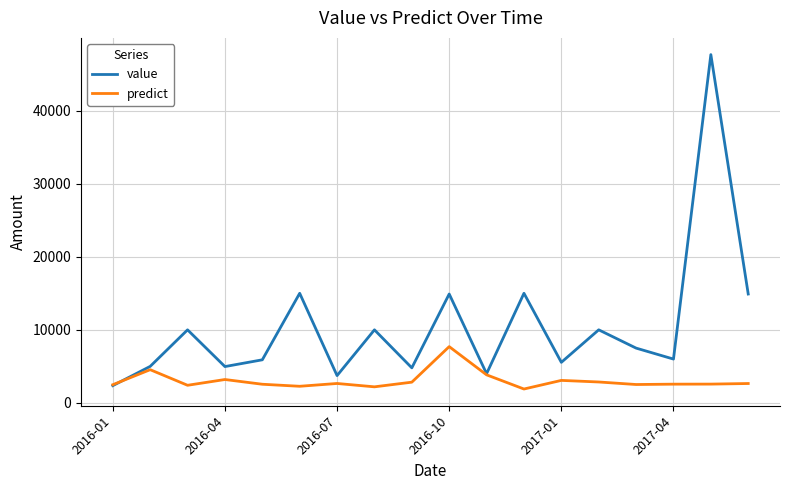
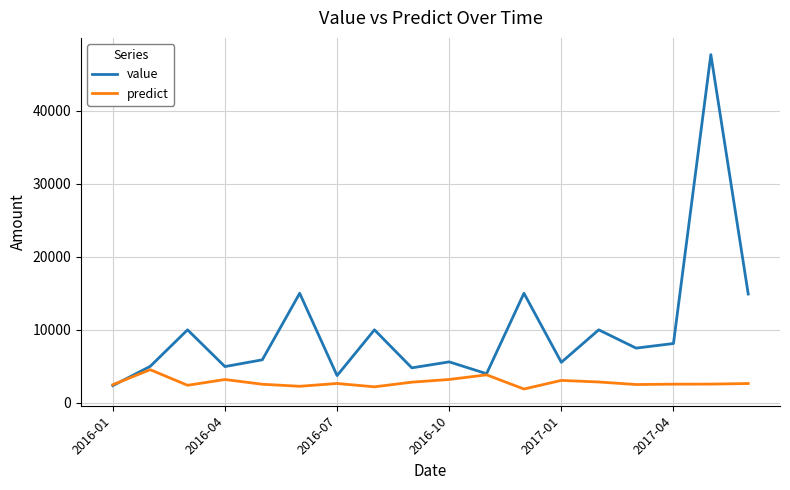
value, 2016-10: 15000 -> 6000
predict, 2016-10: 8000 -> 3000
value, 2017-04: 6000 -> 8000
